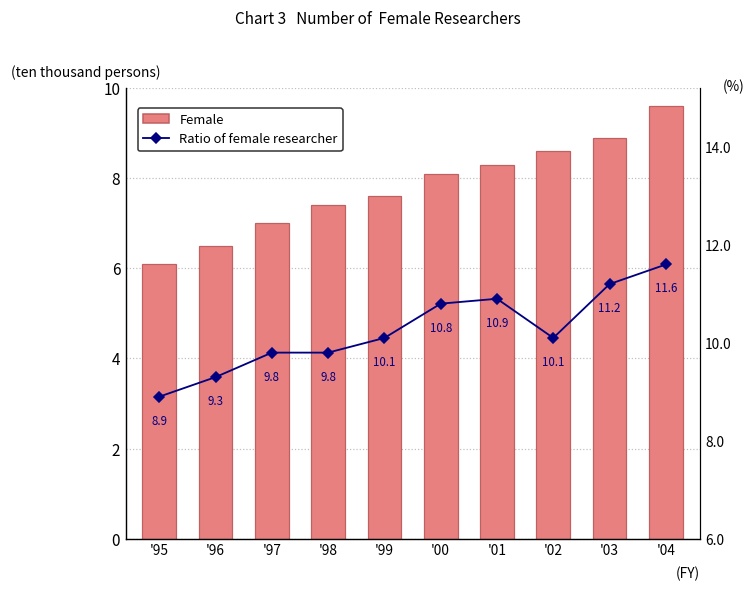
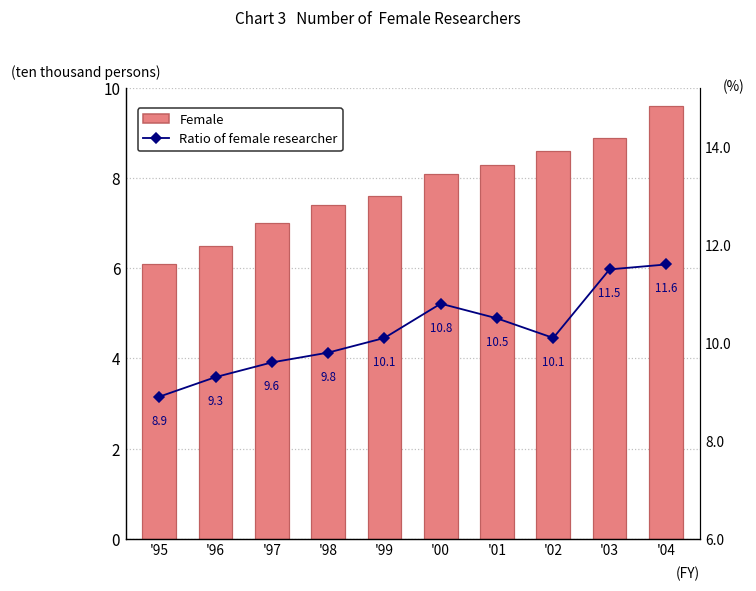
Ratio of female researcher, '97: 9.8 -> 9.6
Ratio of female researcher, '01: 10.9 -> 10.5
Ratio of female researcher, '03: 11.2 -> 11.5
